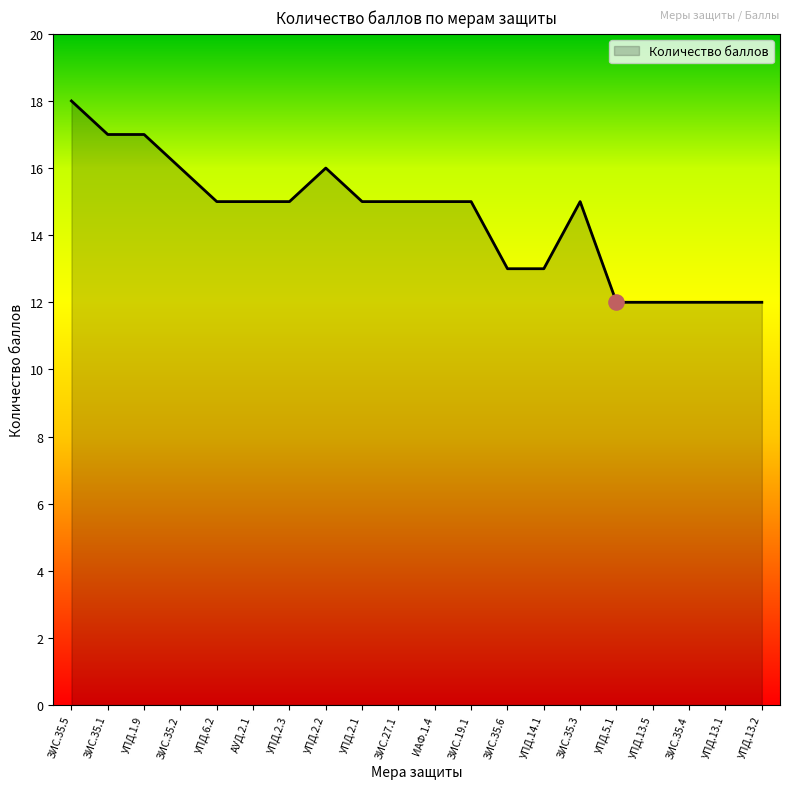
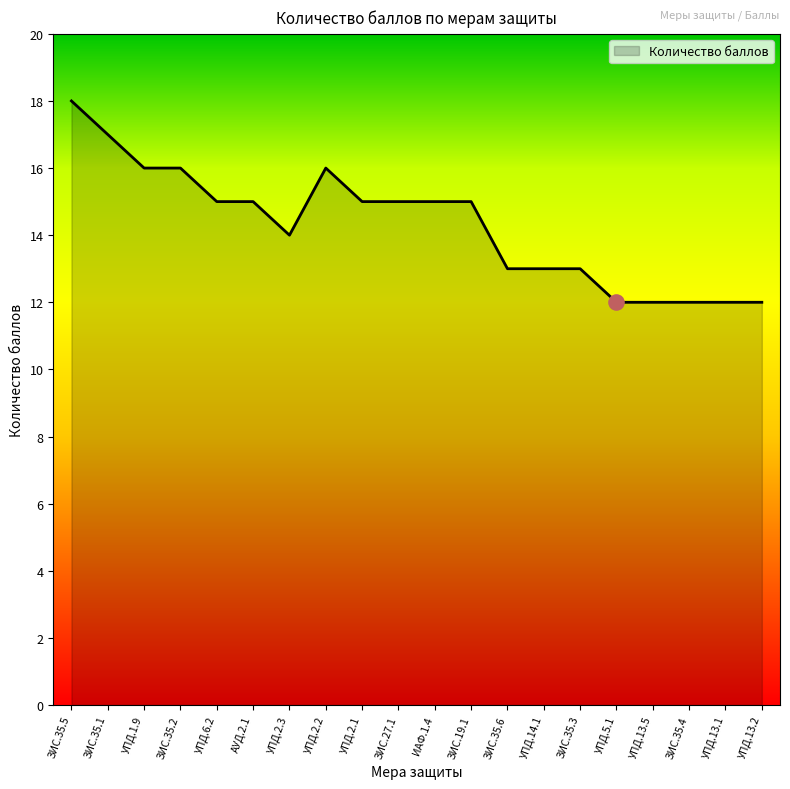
Количество баллов, УПД.1.9: 17 -> 16
Количество баллов, УПД.2.3: 15 -> 14
Количество баллов, ЗИС.35.3: 15 -> 13
